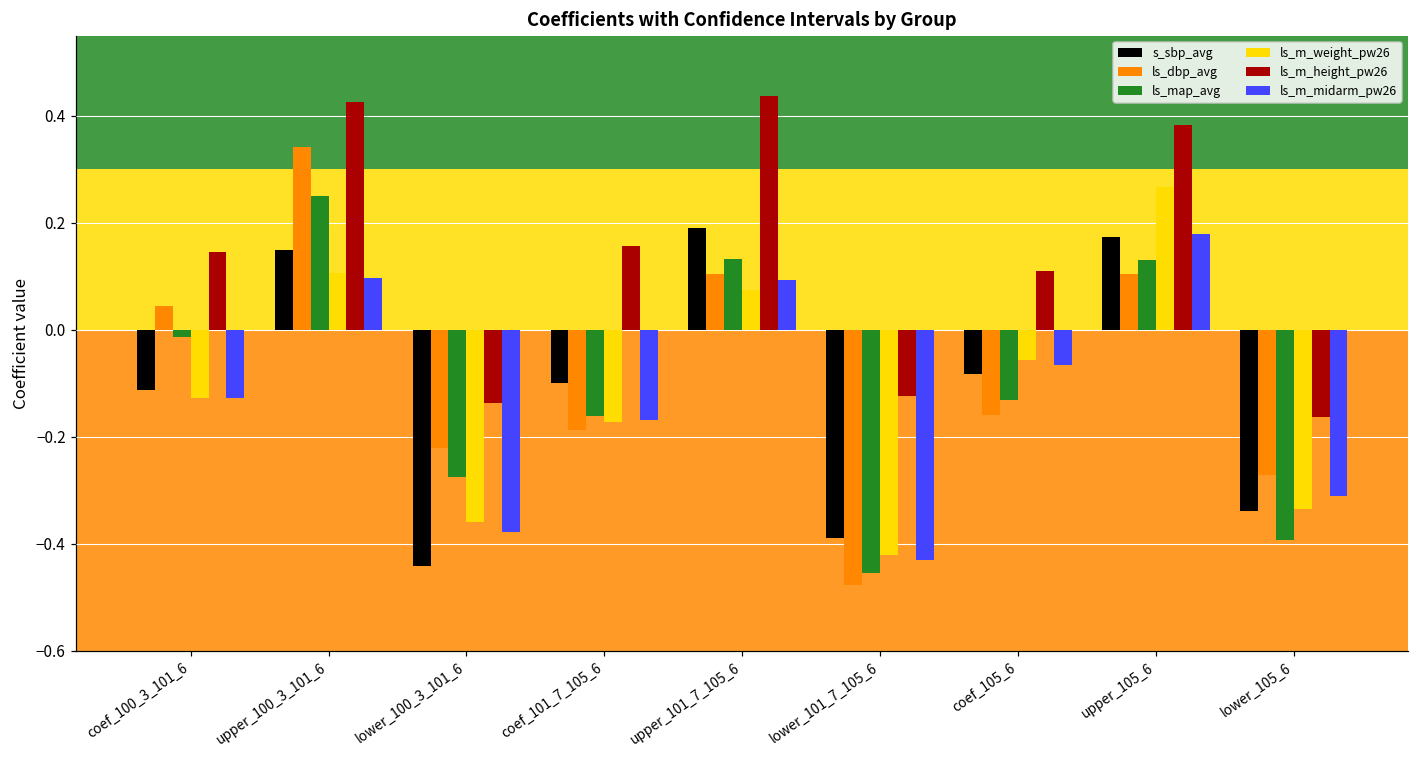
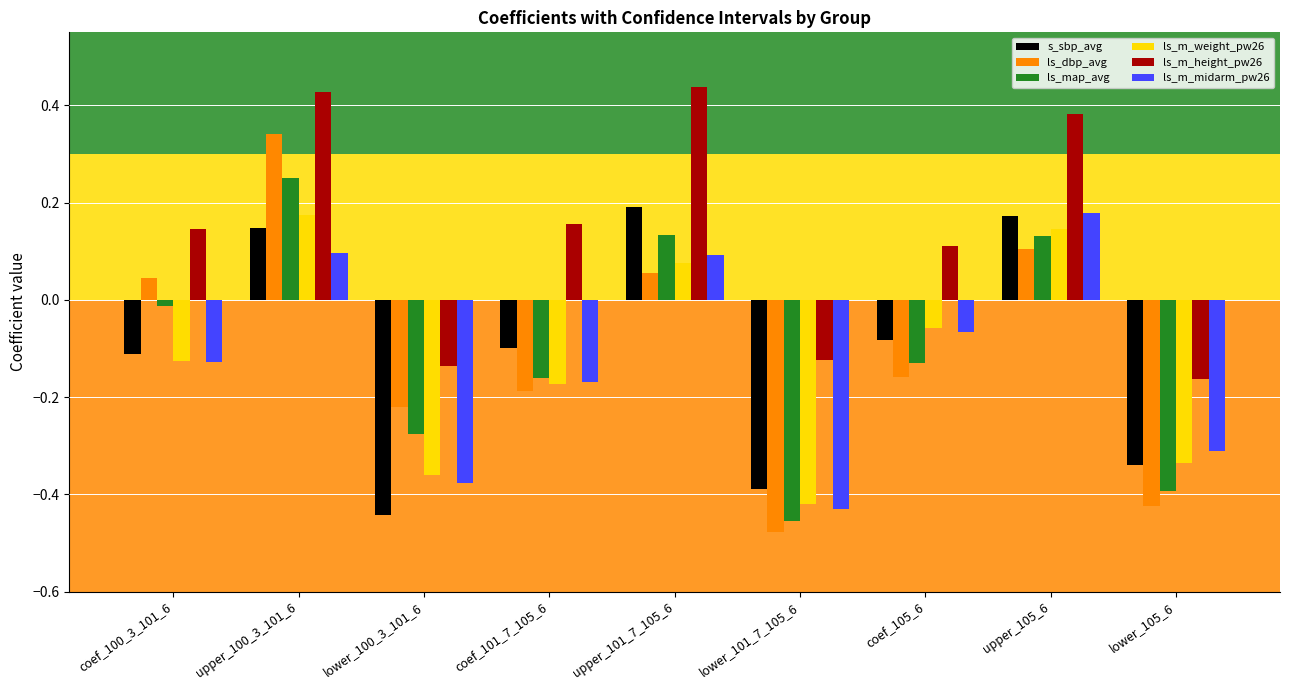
ls_m_weight_pw26, upper_100_3_101_6: 0.11 -> 0.17
ls_dbp_avg, upper_101_7_105_6: 0.10 -> 0.05
ls_m_weight_pw26, upper_105_6: 0.27 -> 0.15
ls_dbp_avg, lower_105_6: -0.27 -> -0.42
